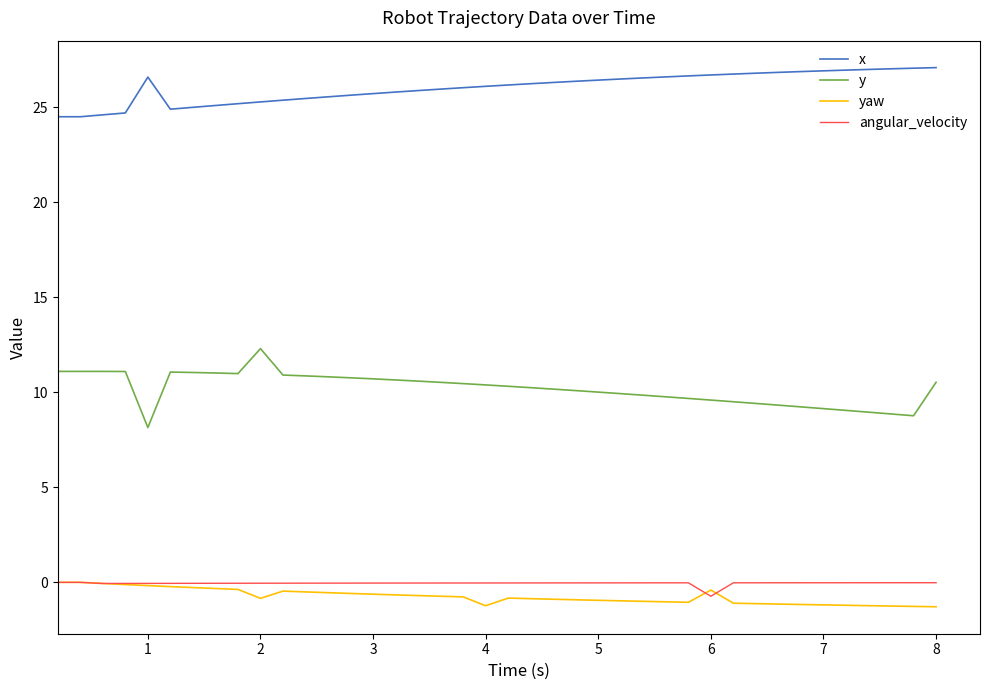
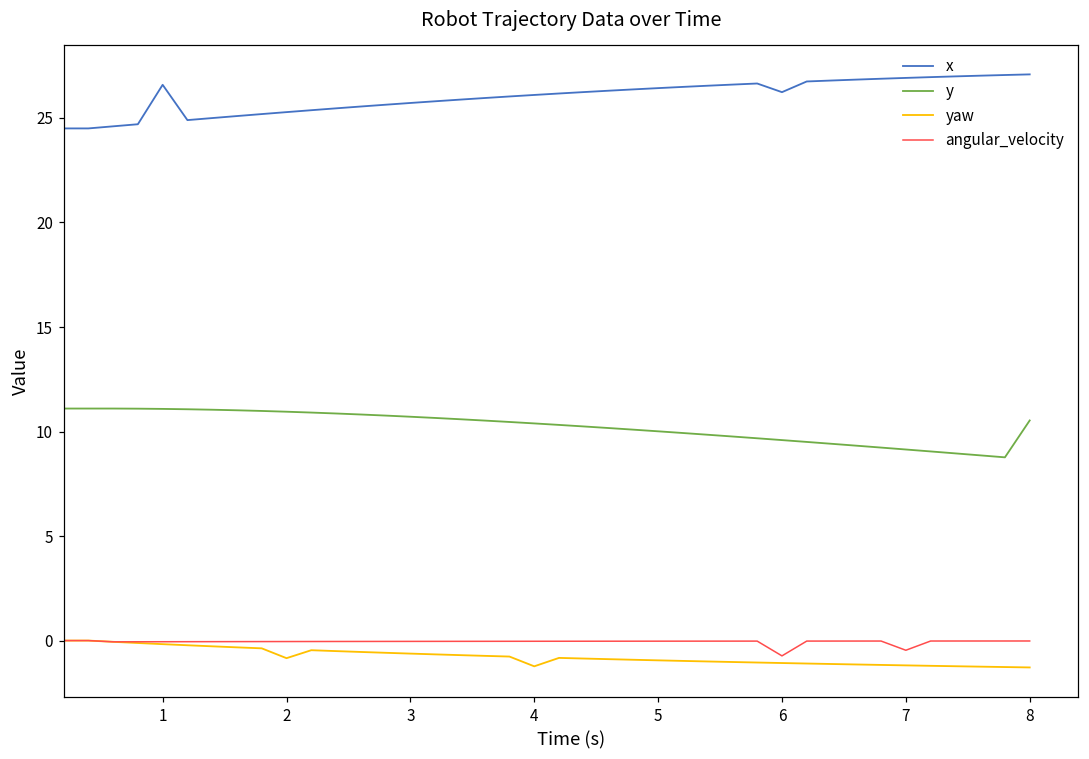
y, 1: 8.1 -> 11.1
y, 2: 12.3 -> 10.9
x, 6: 26.7 -> 26.2
yaw, 6: -0.4 -> -1.1
angular_velocity, 7: 0.0 -> -0.5
